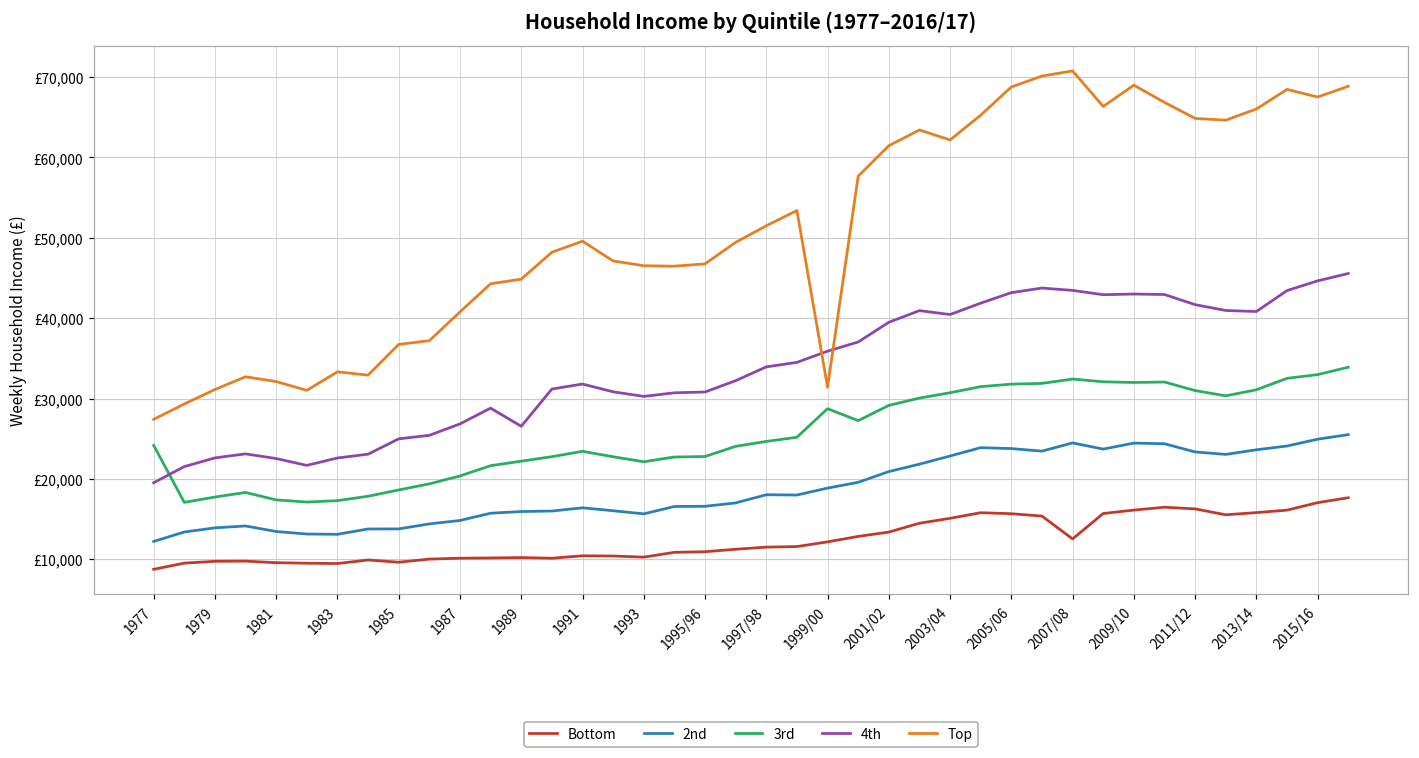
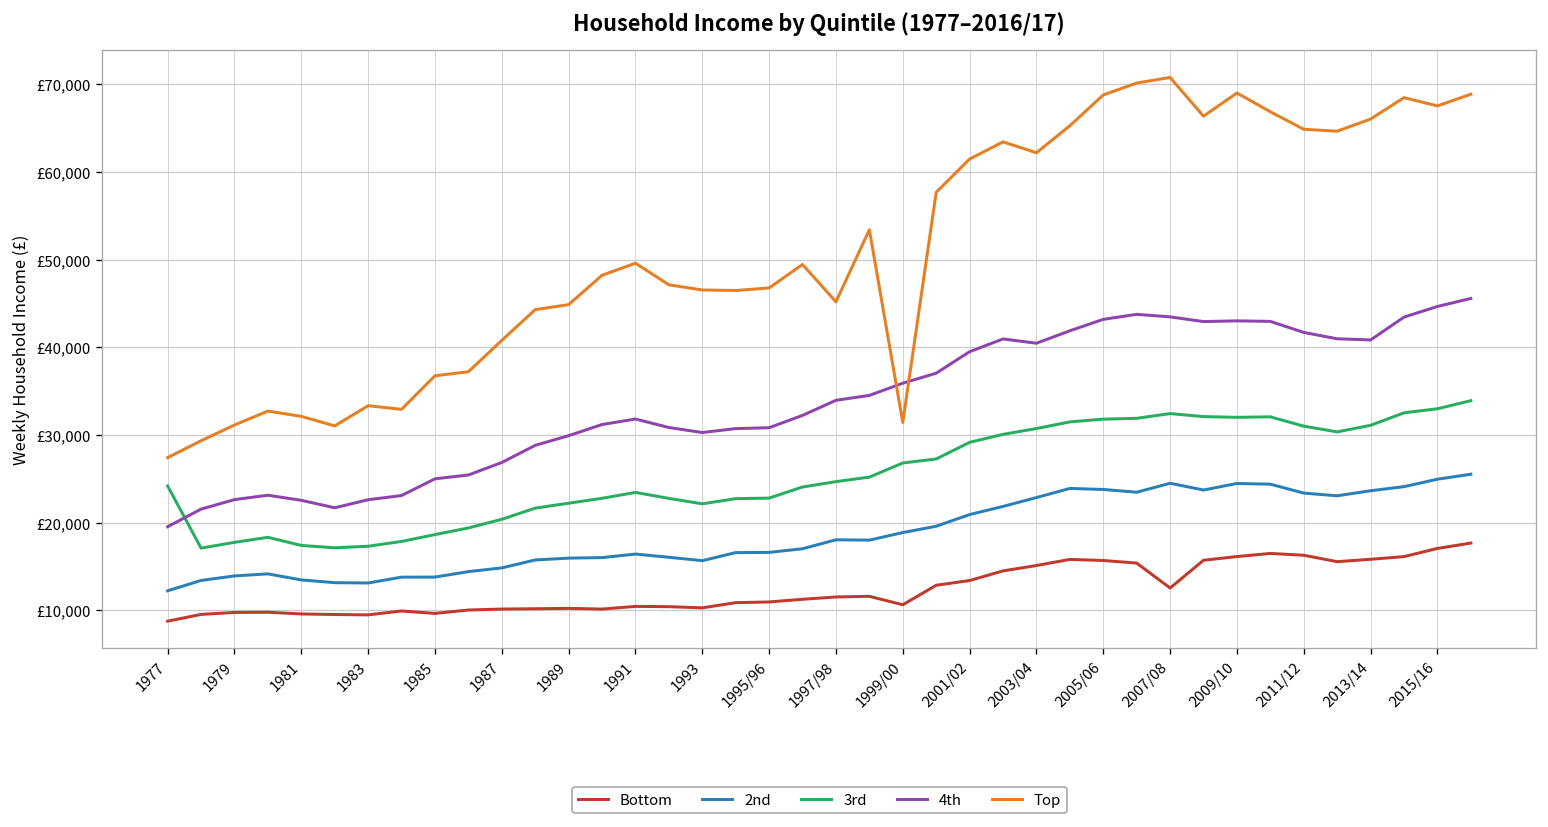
4th, 1989: £27,000 -> £30,000
Top, 1997/98: £52,000 -> £45,000
Bottom, 1999/00: £12,000 -> £11,000
3rd, 1999/00: £29,000 -> £27,000
